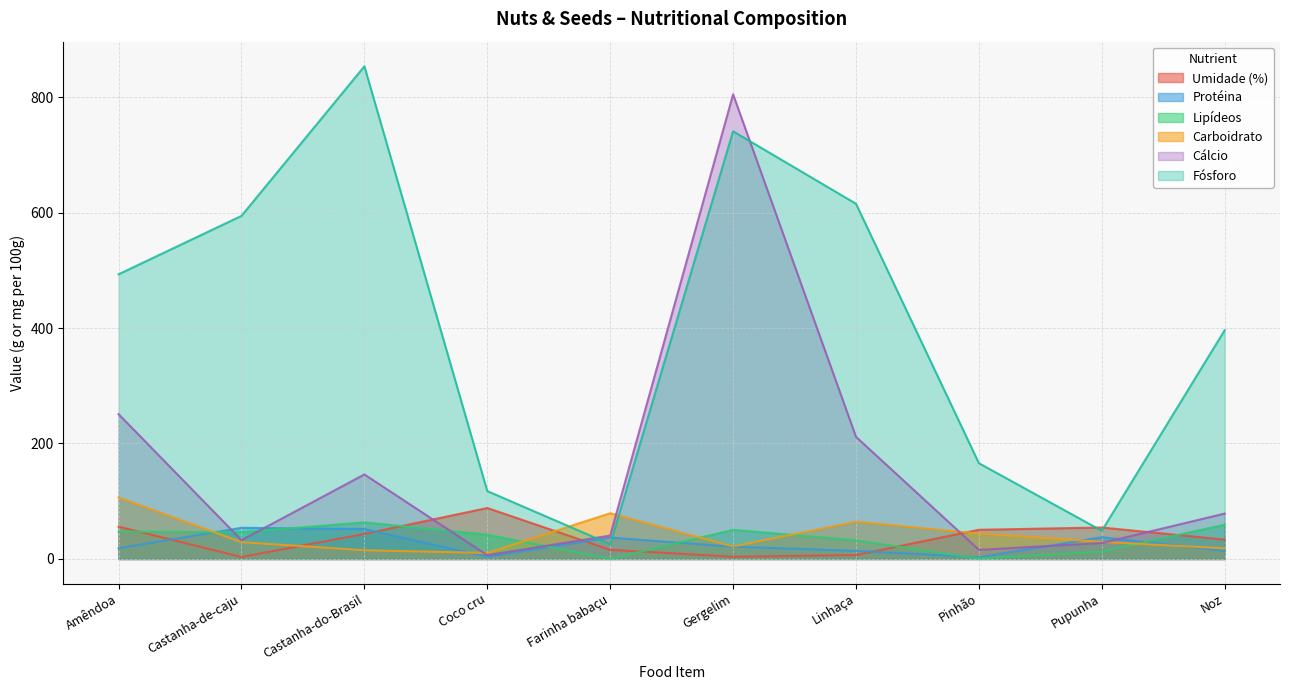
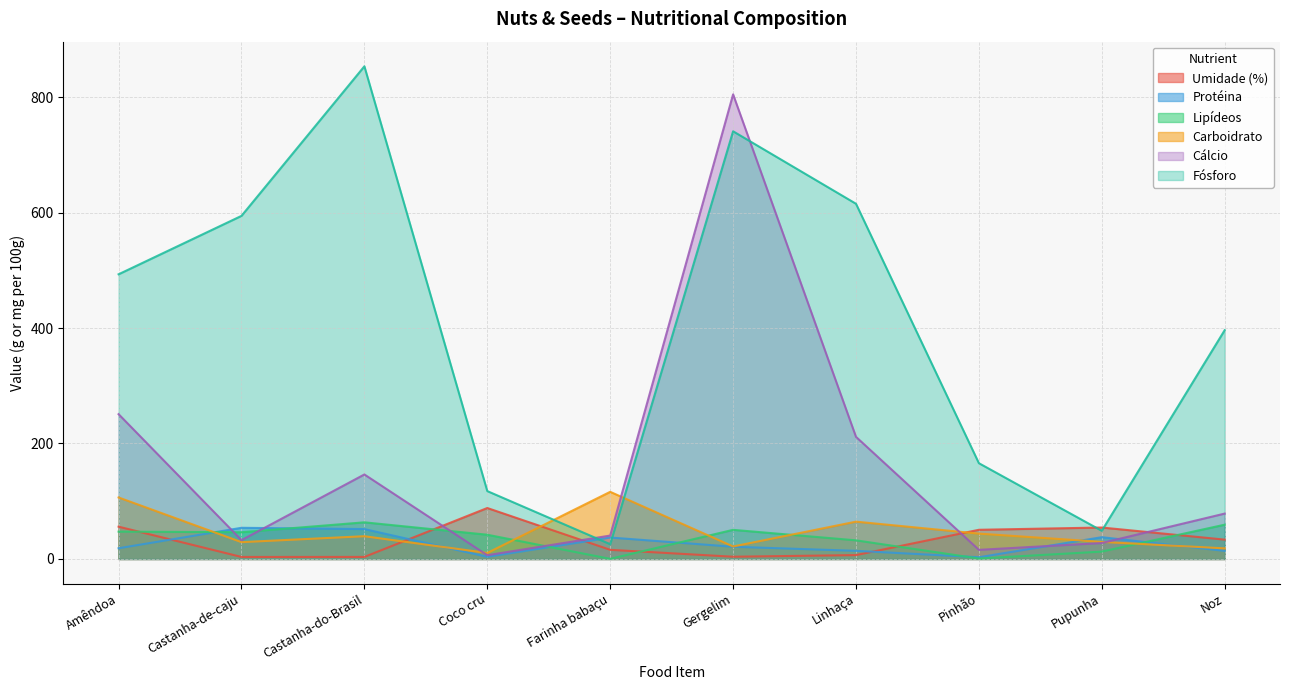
Umidade (%), Castanha-do-Brasil: 40 -> 0
Carboidrato, Castanha-do-Brasil: 20 -> 40
Carboidrato, Farinha babaçu: 80 -> 120
